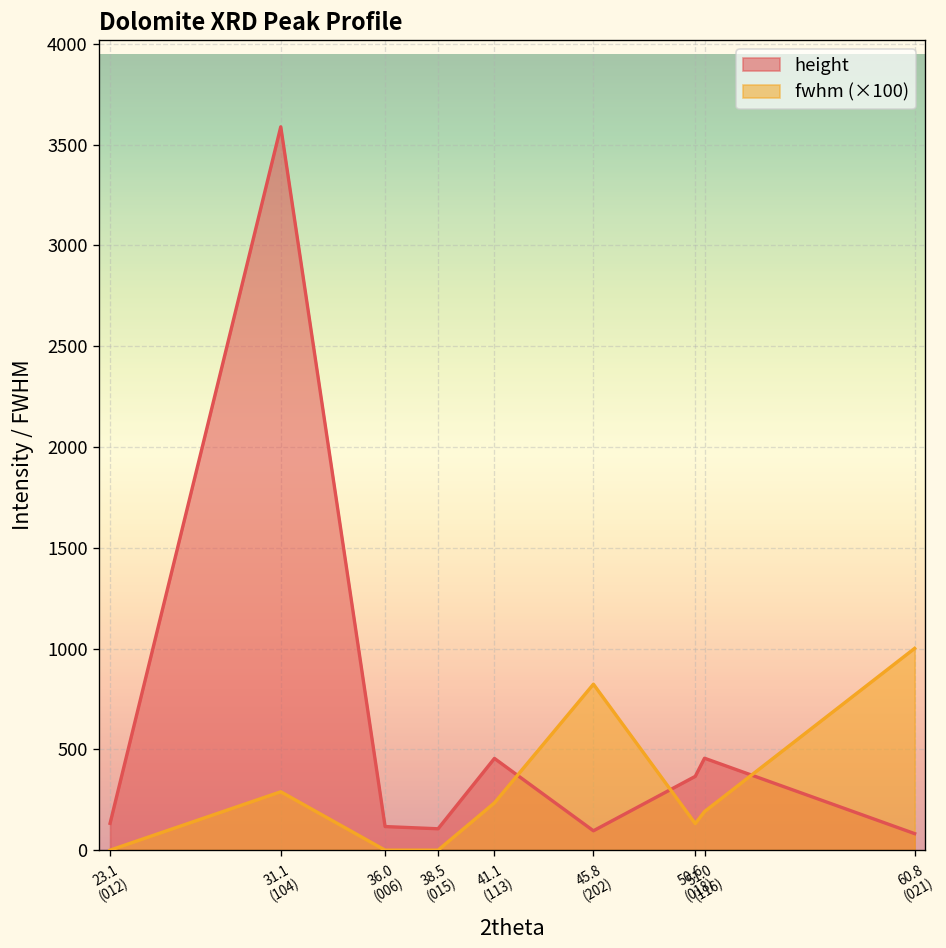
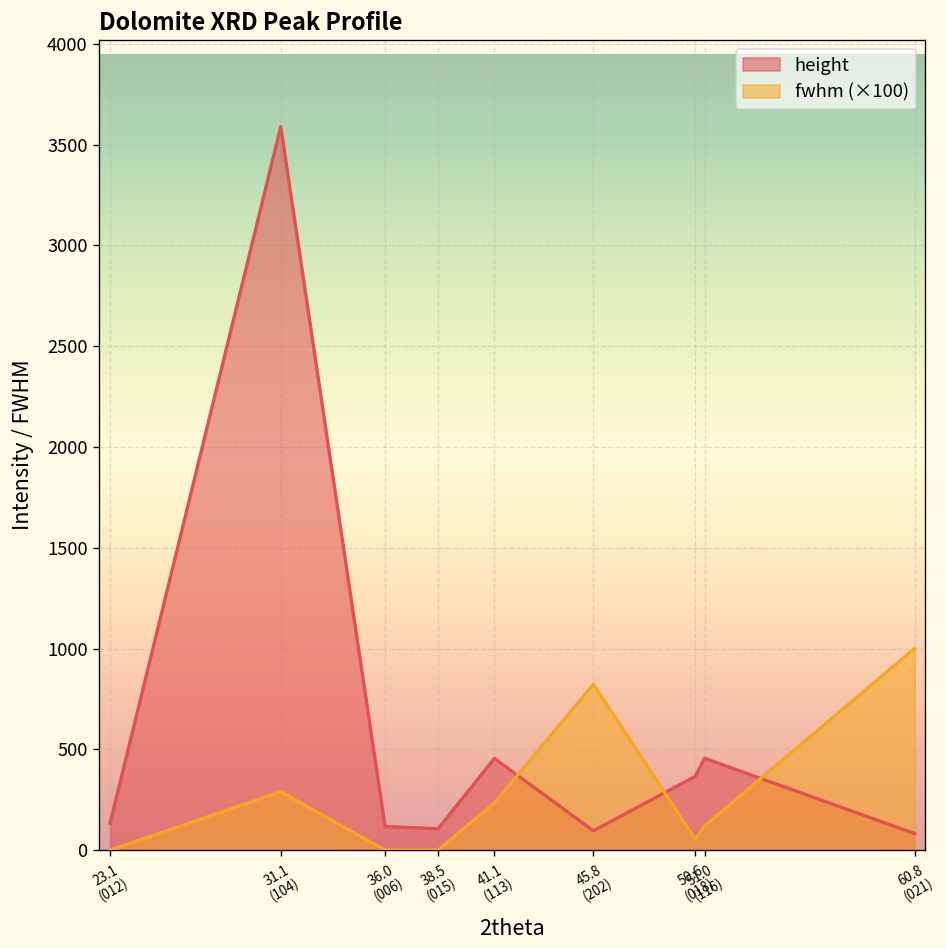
fwhm (×100), 50.6 (018): 130 -> 50
fwhm (×100), 51.0 (116): 190 -> 120
